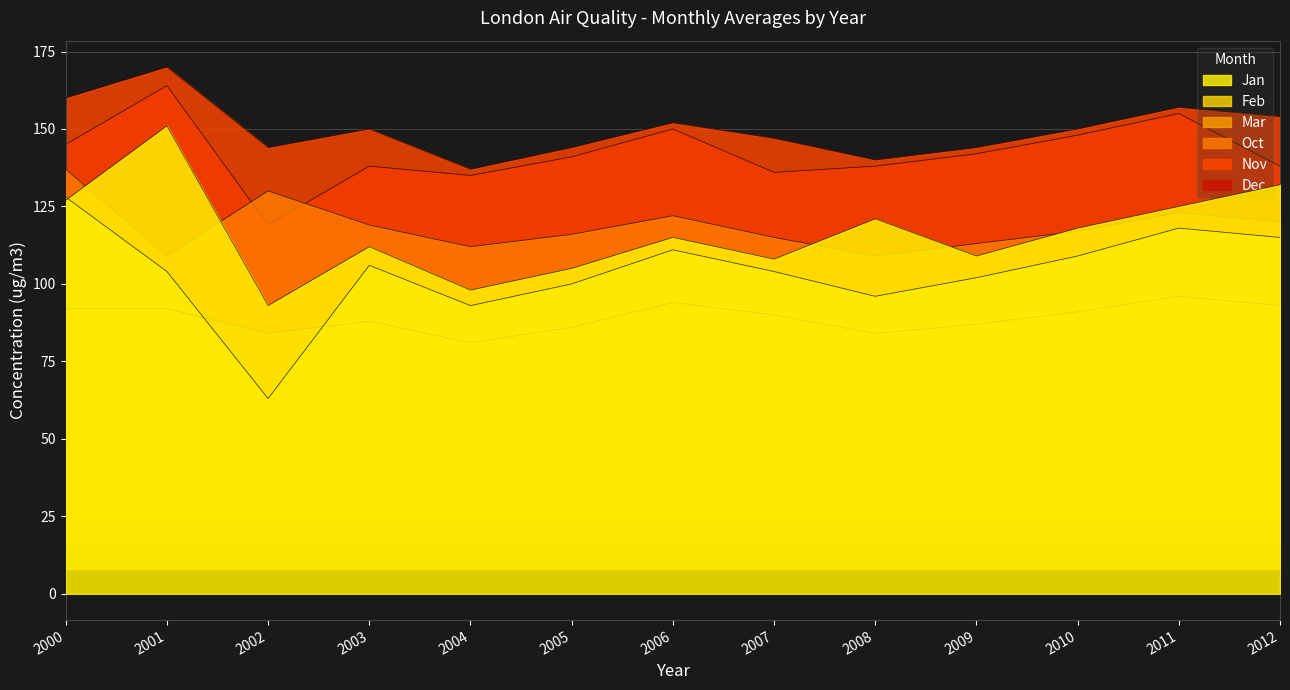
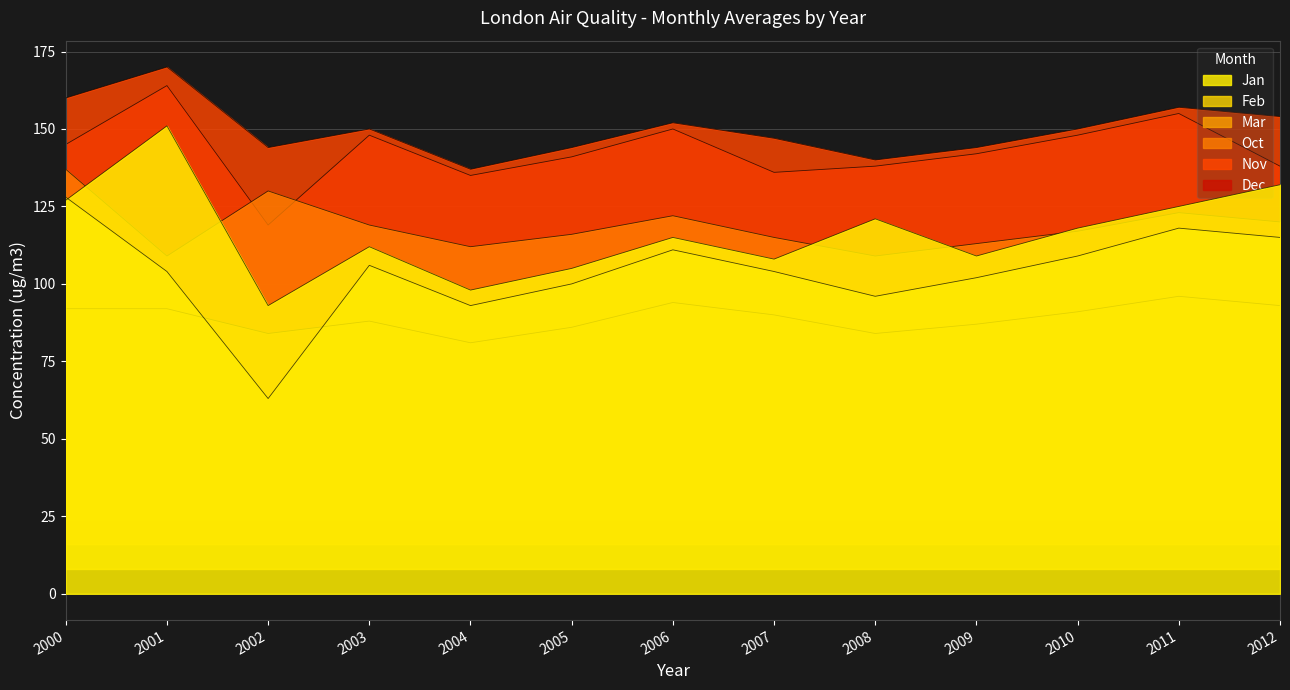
Dec, 2003: 138 -> 148
